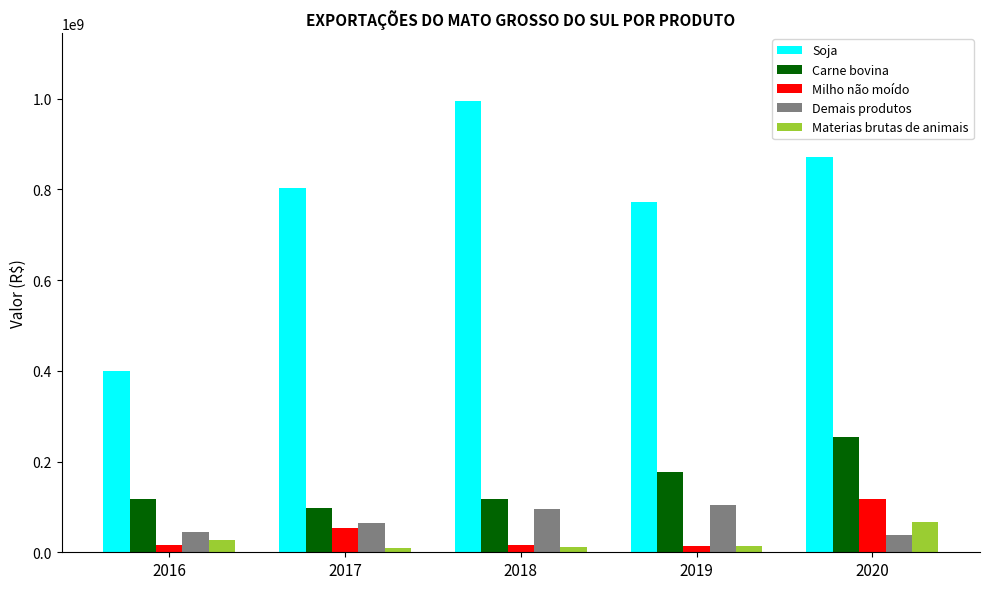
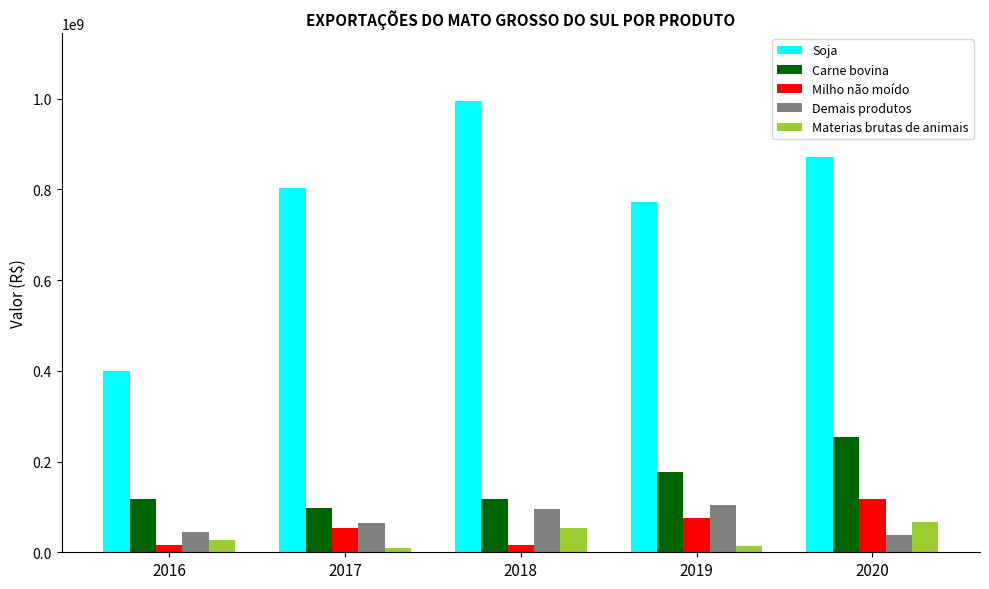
Materias brutas de animais, 2018: 10000000 -> 50000000
Milho não moído, 2019: 10000000 -> 80000000
